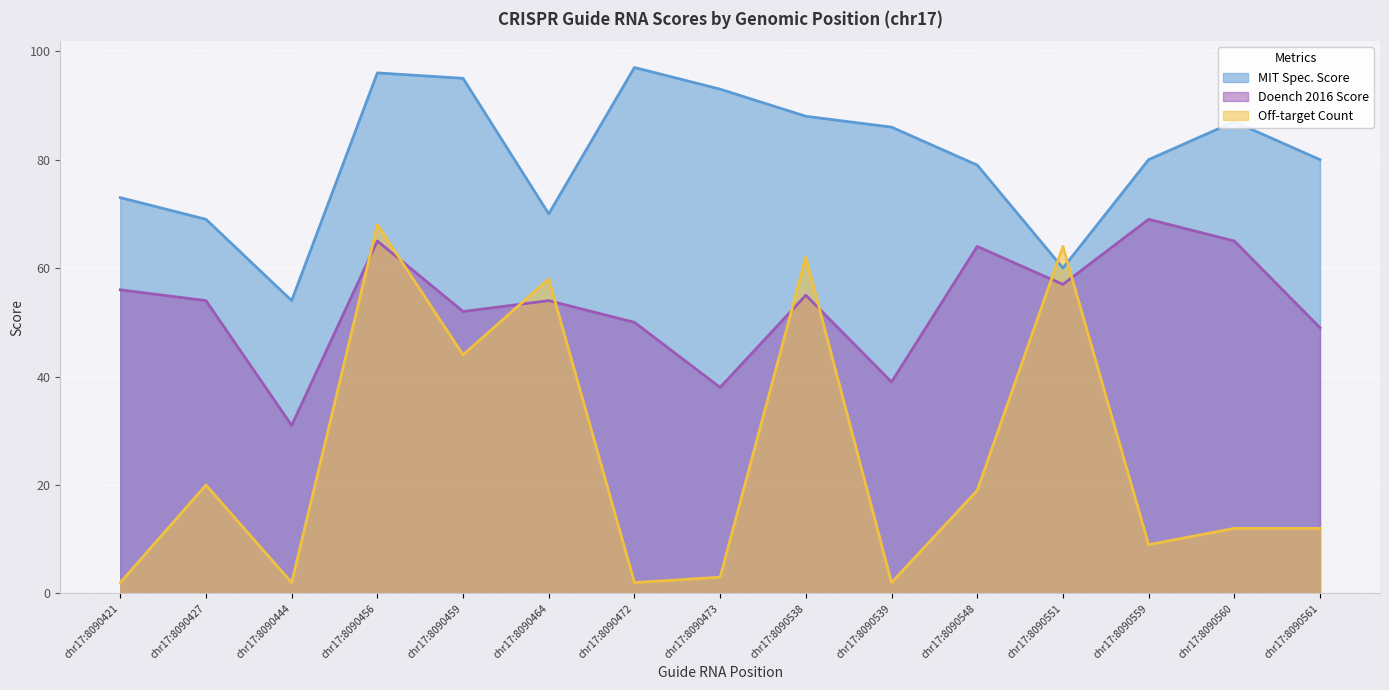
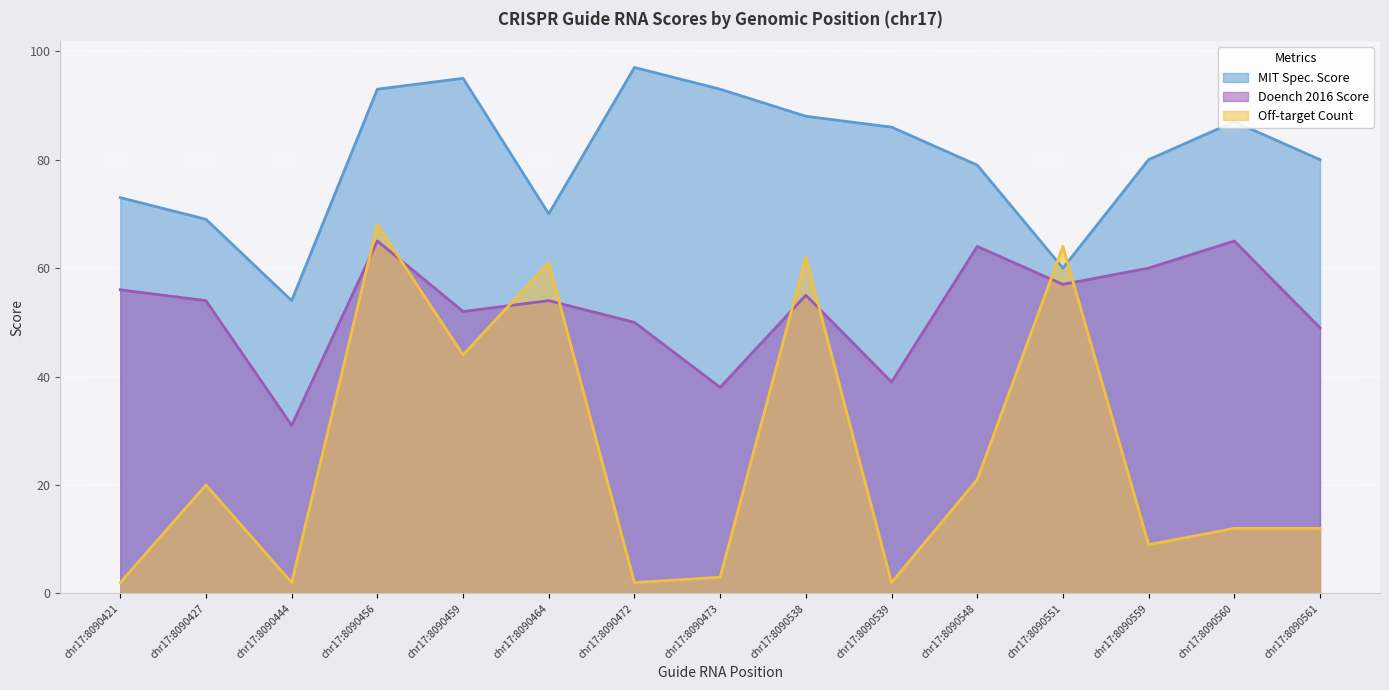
MIT Spec. Score, chr17:8090456: 96 -> 93
Off-target Count, chr17:8090464: 58 -> 61
Off-target Count, chr17:8090548: 19 -> 21
Doench 2016 Score, chr17:8090559: 69 -> 60
